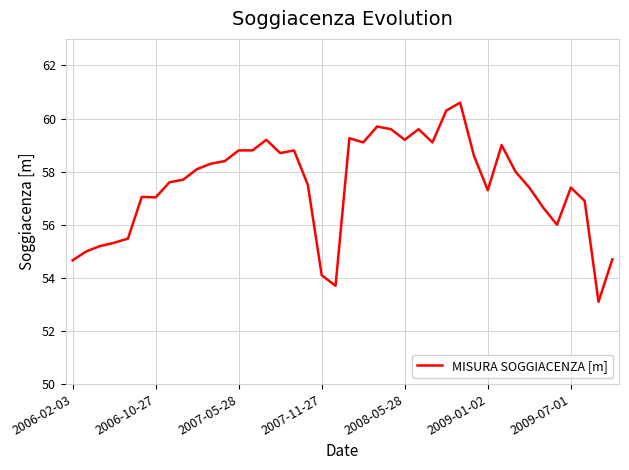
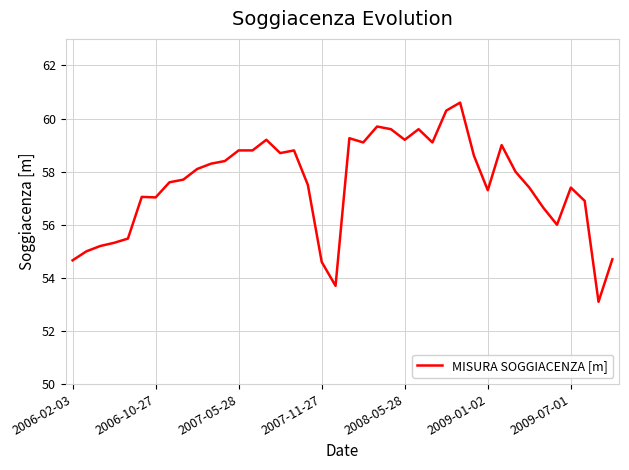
2007-11-27: 54.1 -> 54.6
